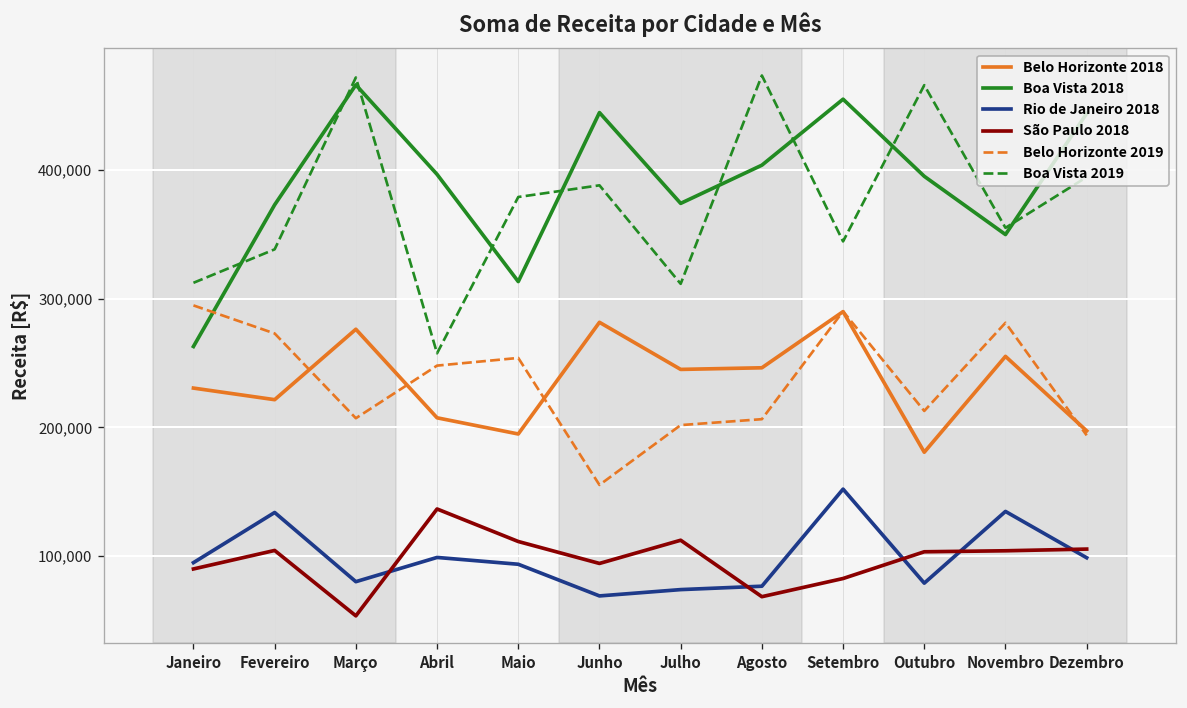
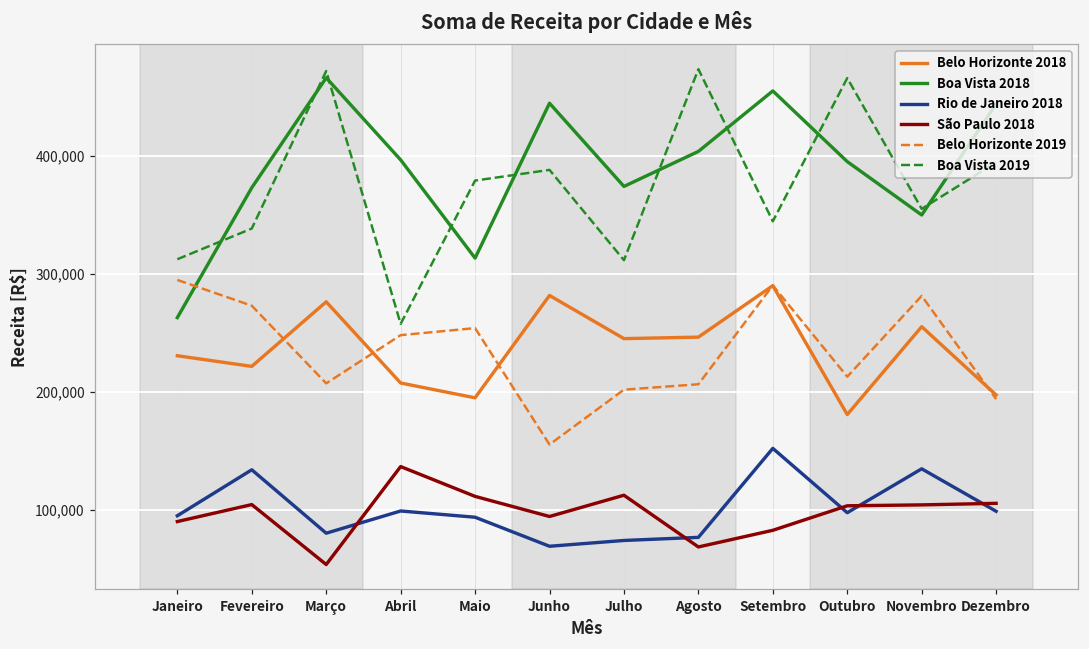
Rio de Janeiro 2018, Outubro: 79,000 -> 98,000
